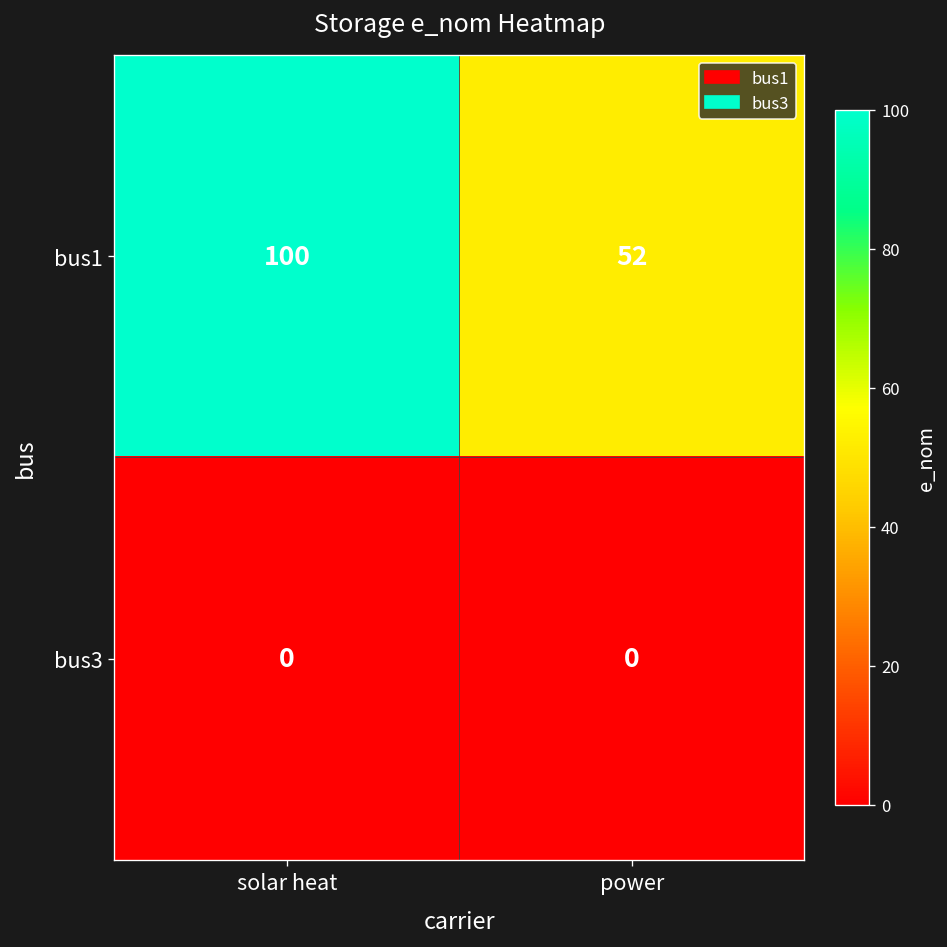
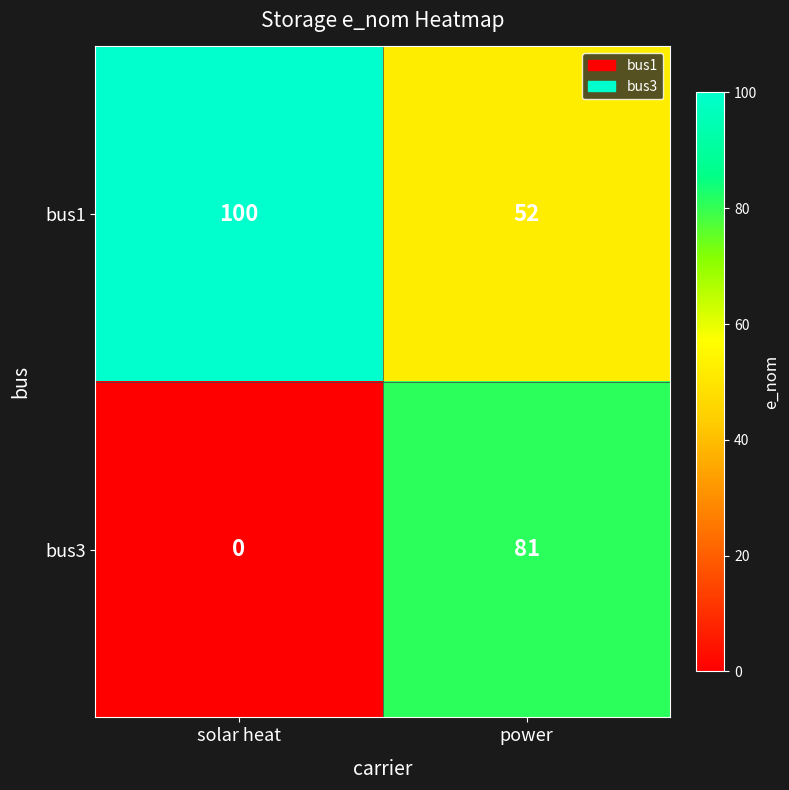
bus3, power: 0 -> 81
